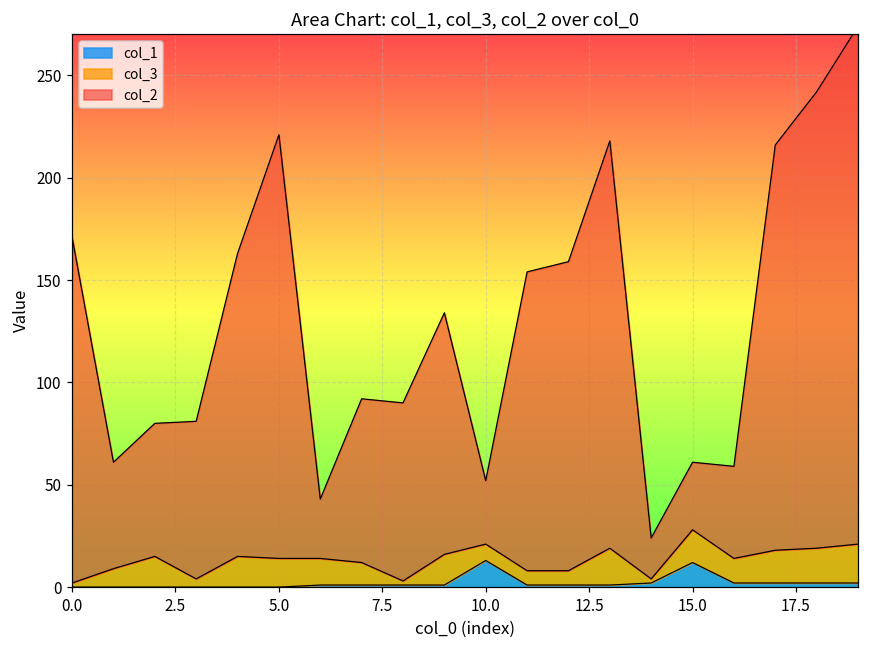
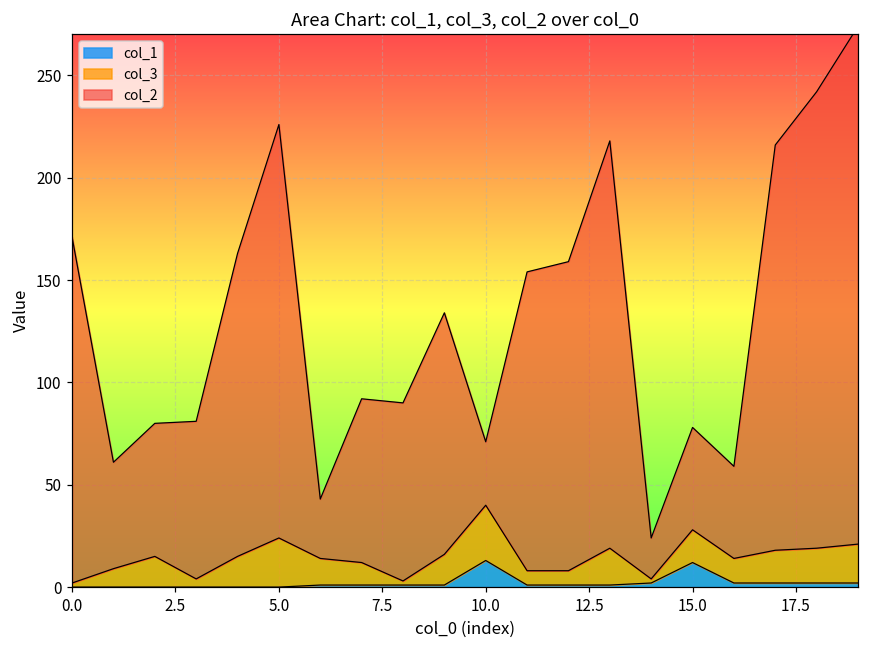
col_3, 5.0: 14 -> 24
col_2, 5.0: 207 -> 202
col_3, 10.0: 8 -> 27
col_2, 15.0: 33 -> 50
